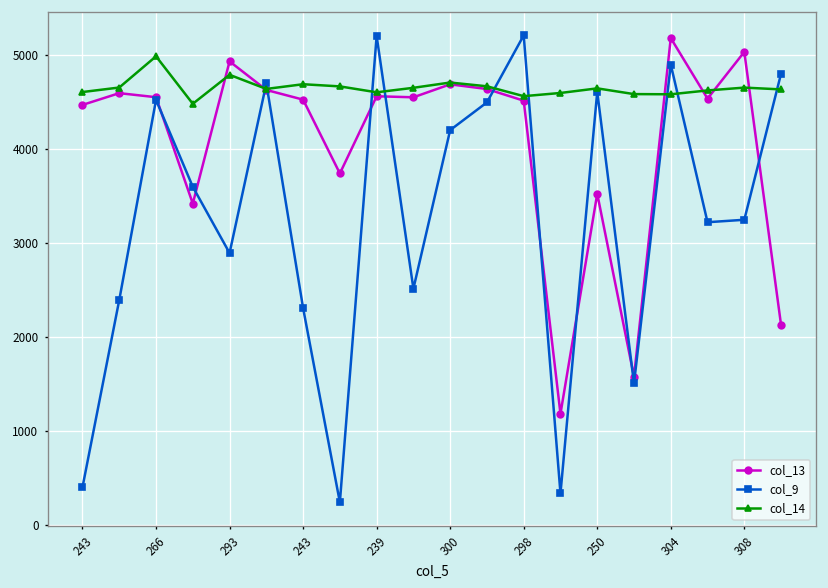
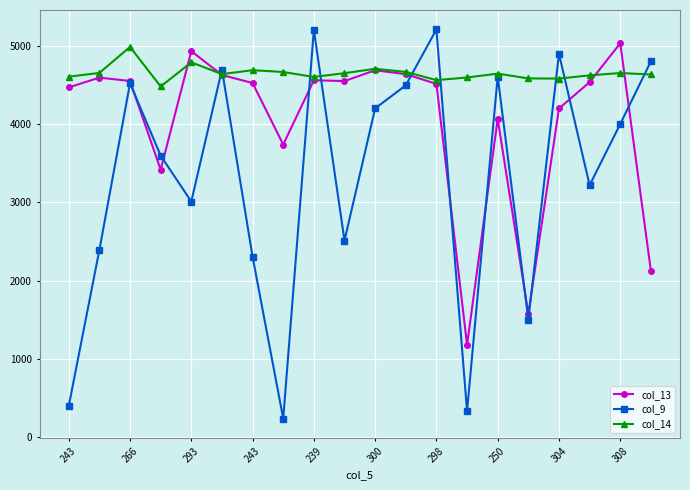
col_9, 293: 2900 -> 3000
col_13, 250: 3500 -> 4100
col_13, 304: 5200 -> 4200
col_9, 308: 3200 -> 4000
